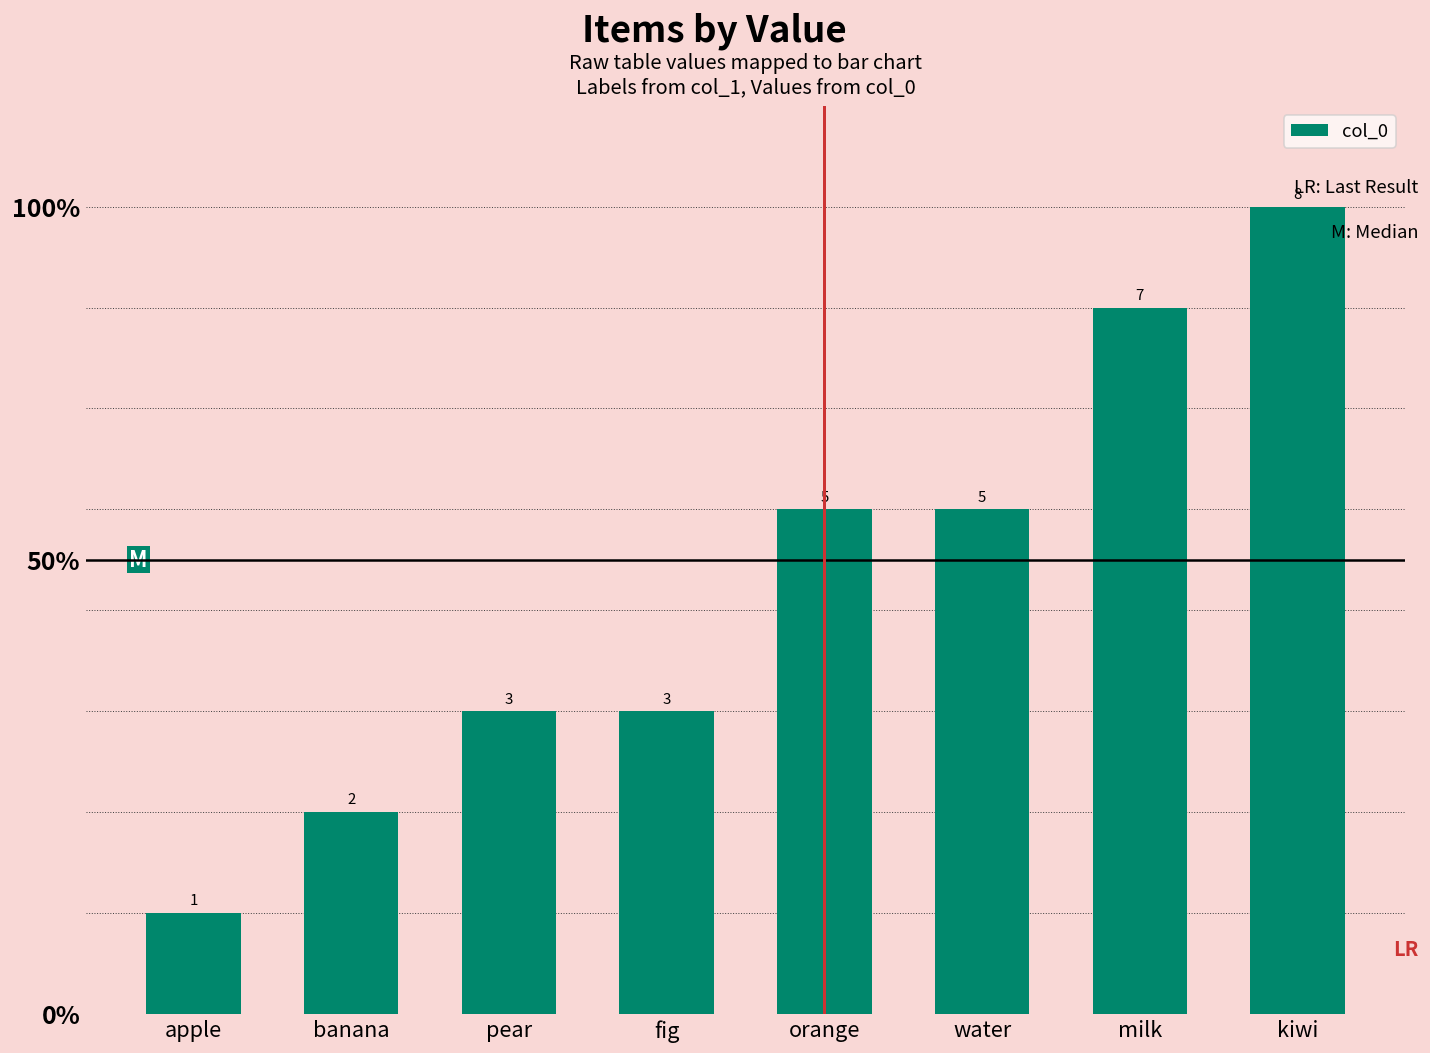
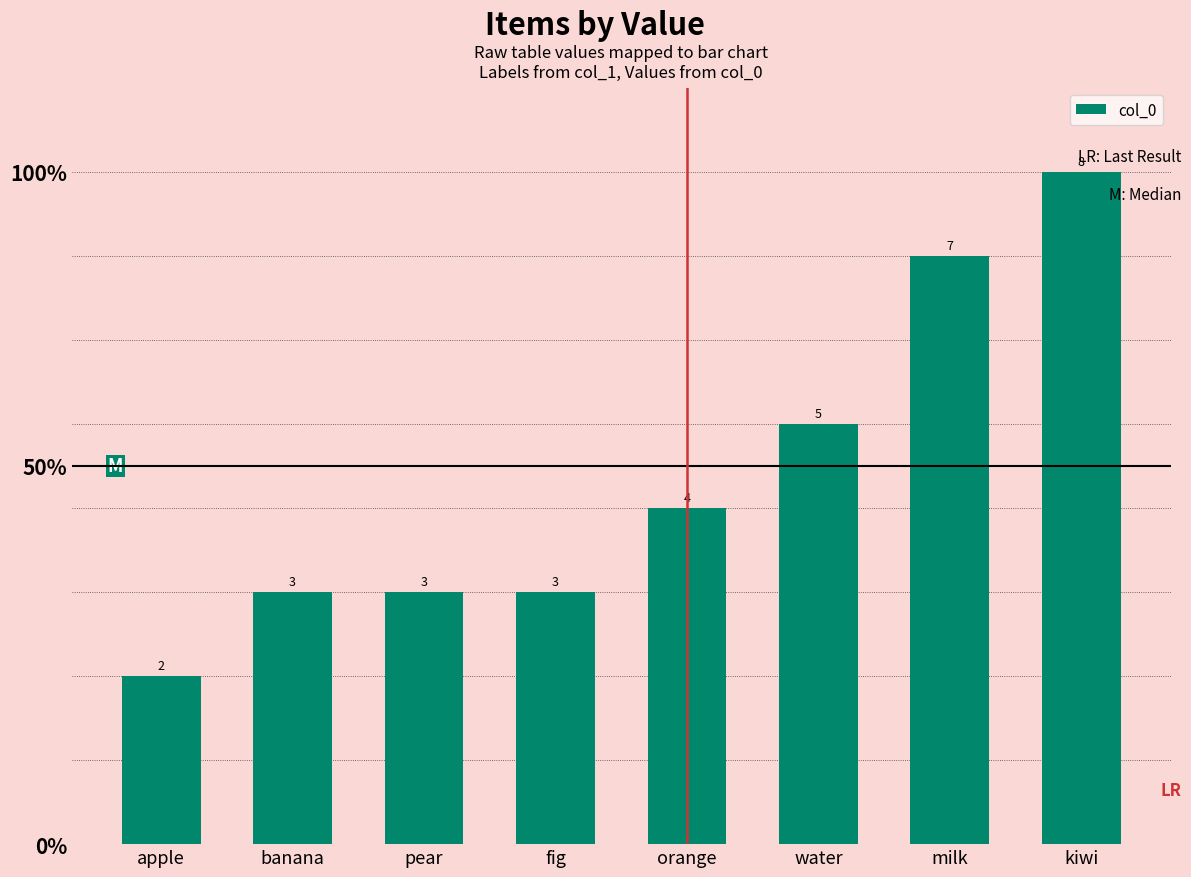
apple: 1 -> 2
banana: 2 -> 3
orange: 5 -> 4
